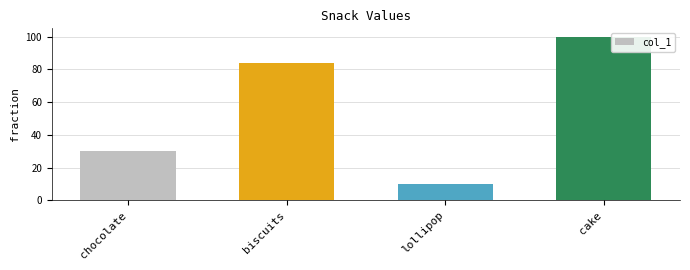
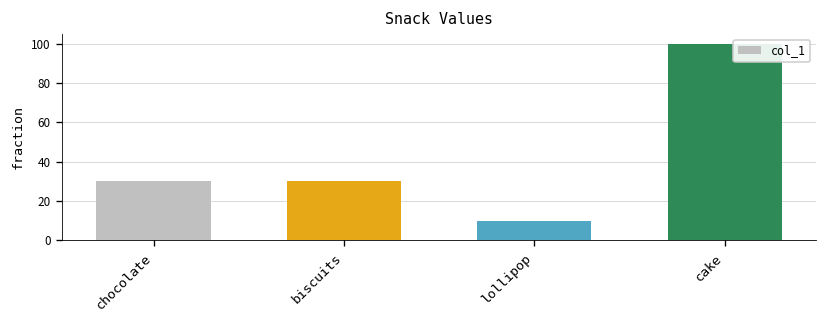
biscuits: 84 -> 30
